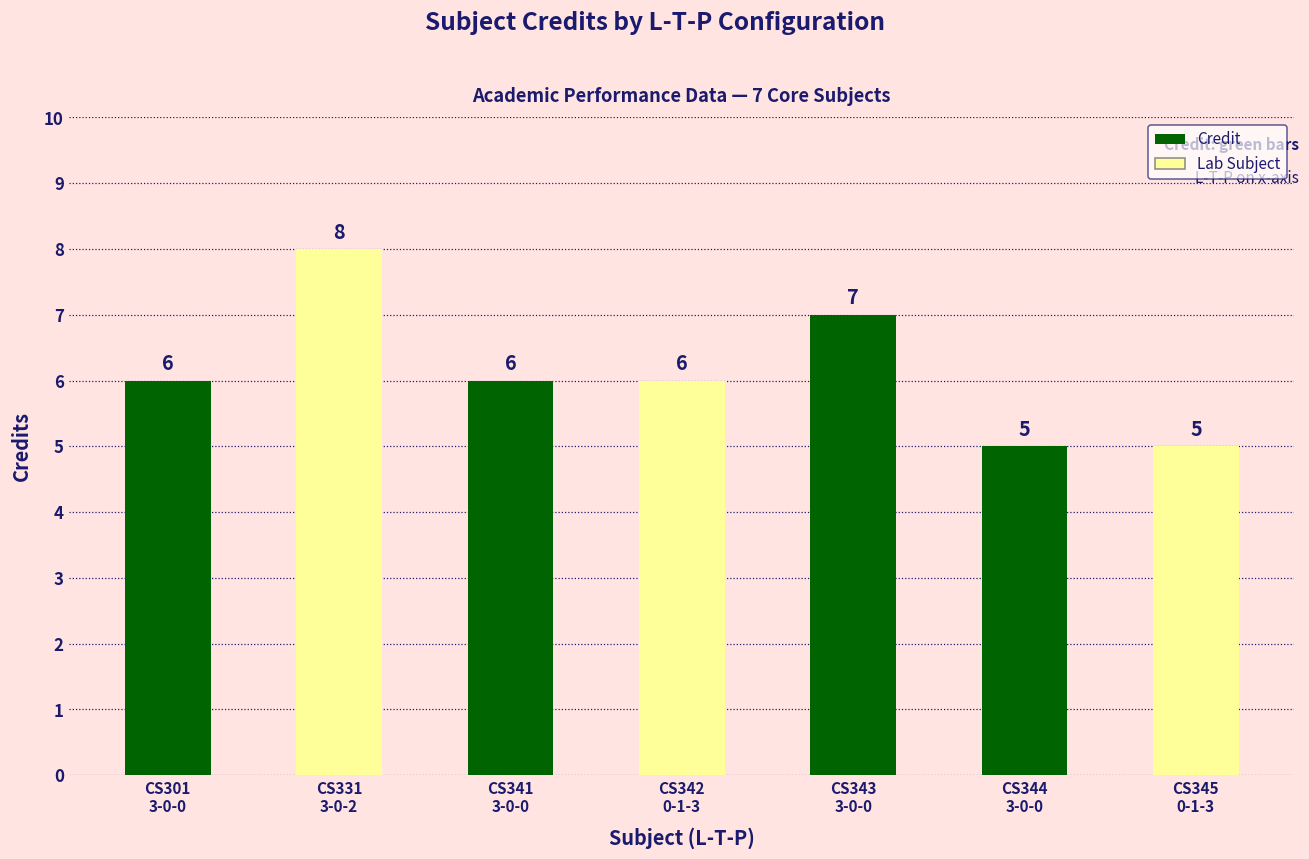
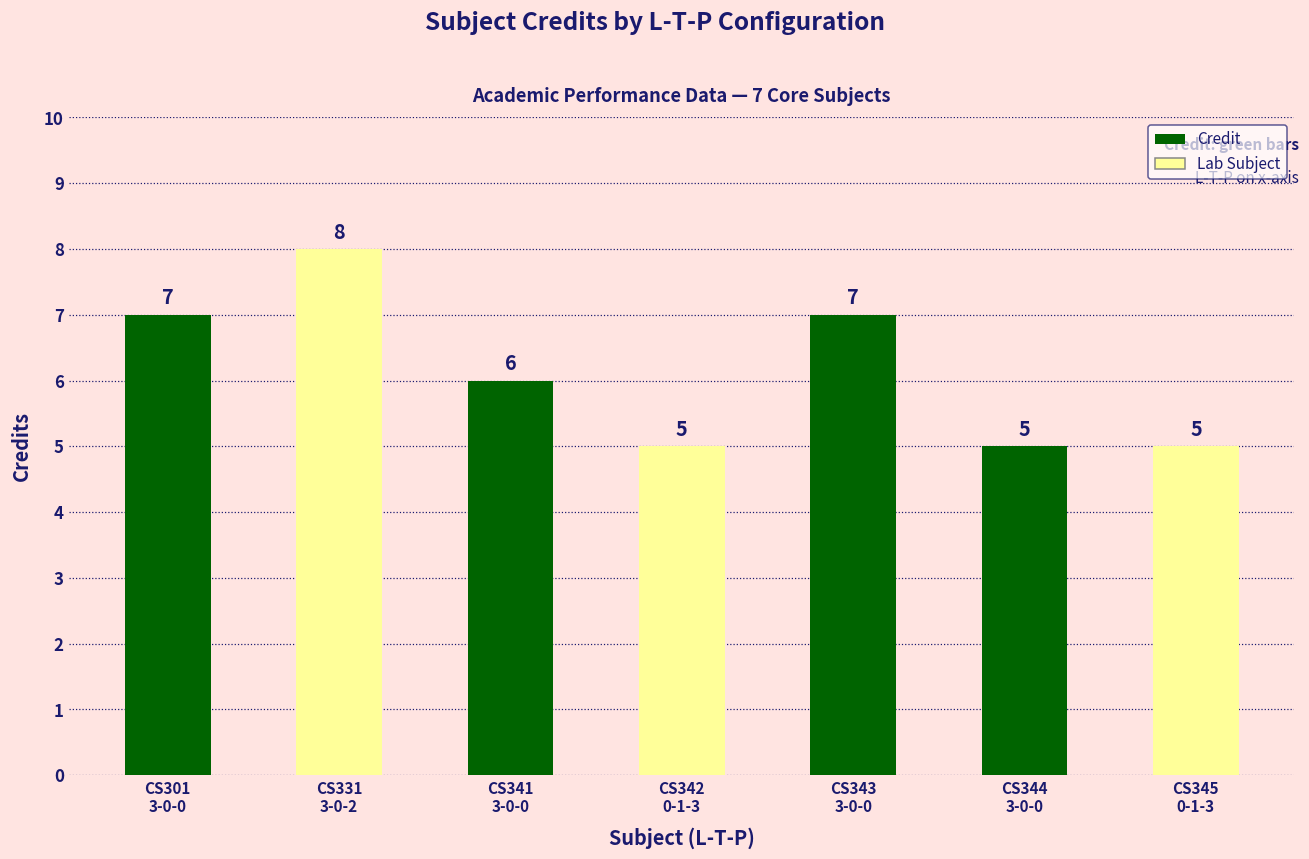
CS301 3-0-0: 6 -> 7
CS342 0-1-3: 6 -> 5
